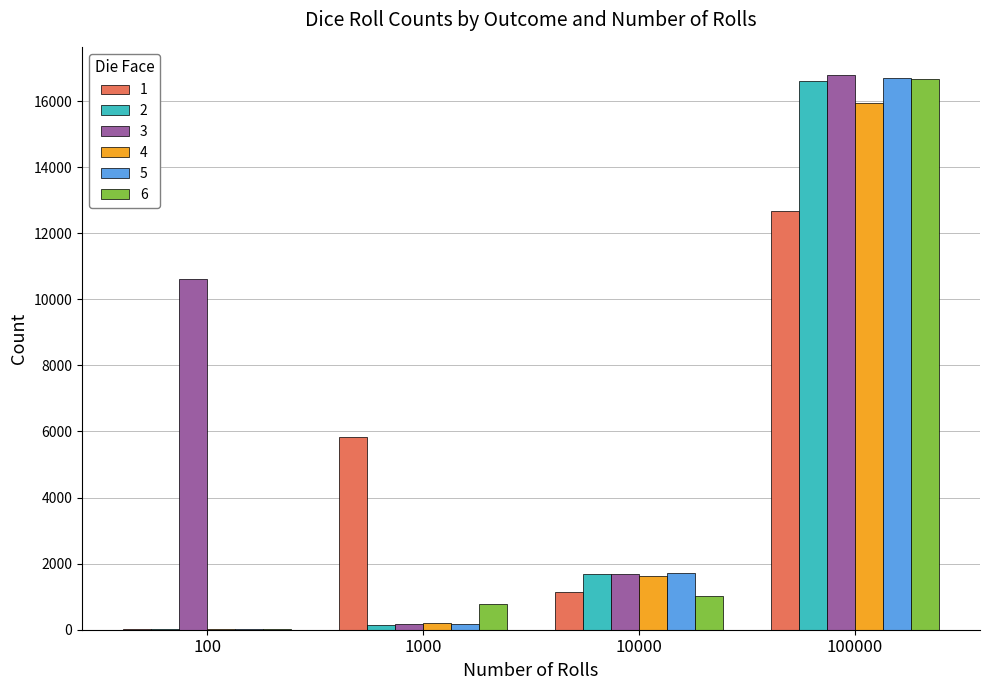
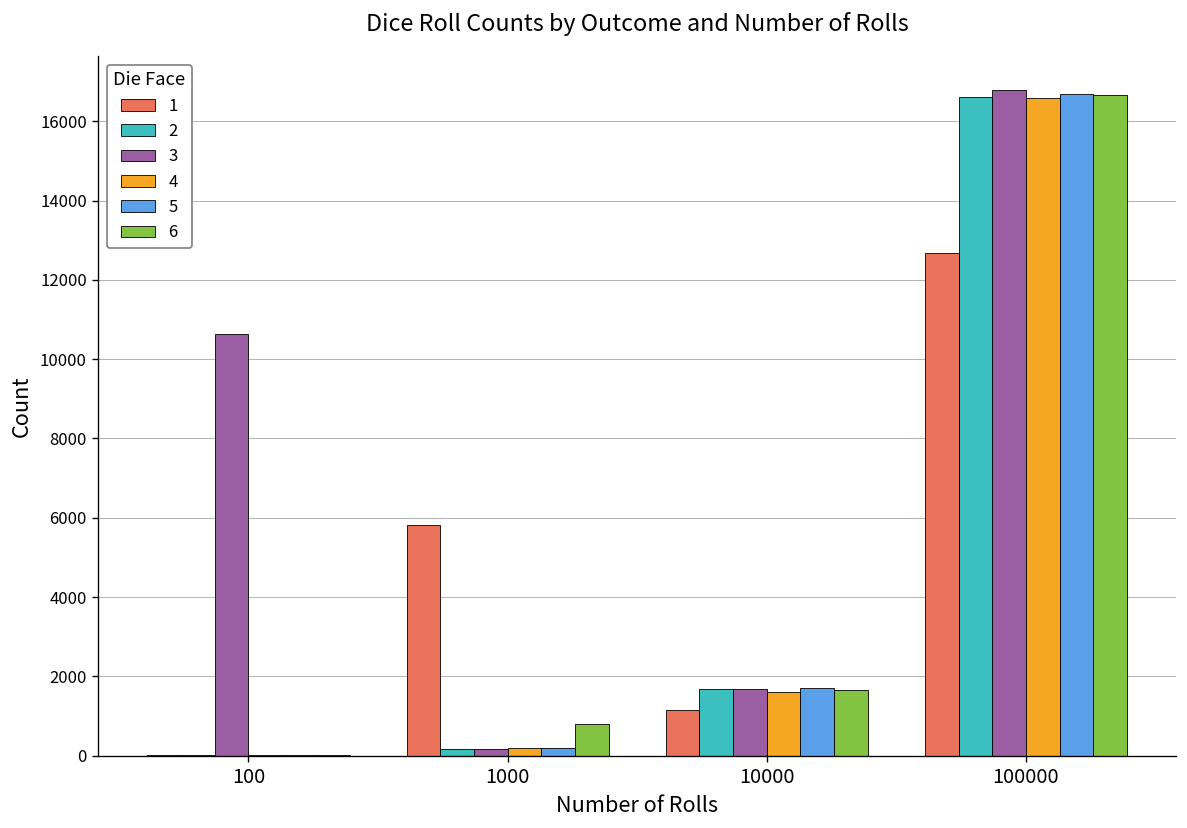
6, 10000: 1000 -> 1700
4, 100000: 16000 -> 16600
